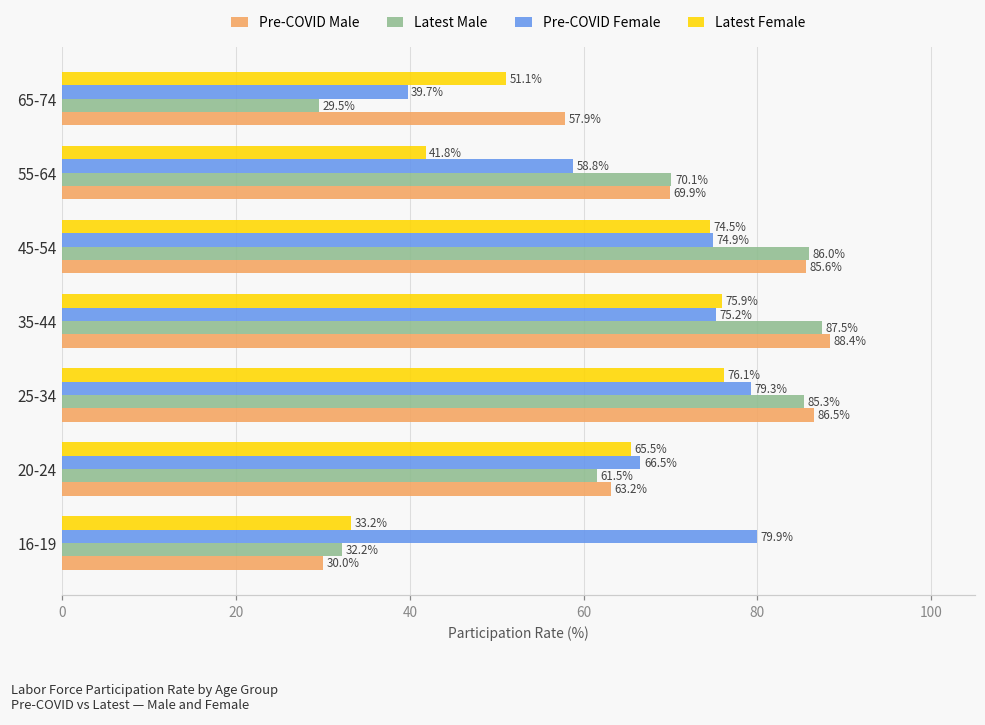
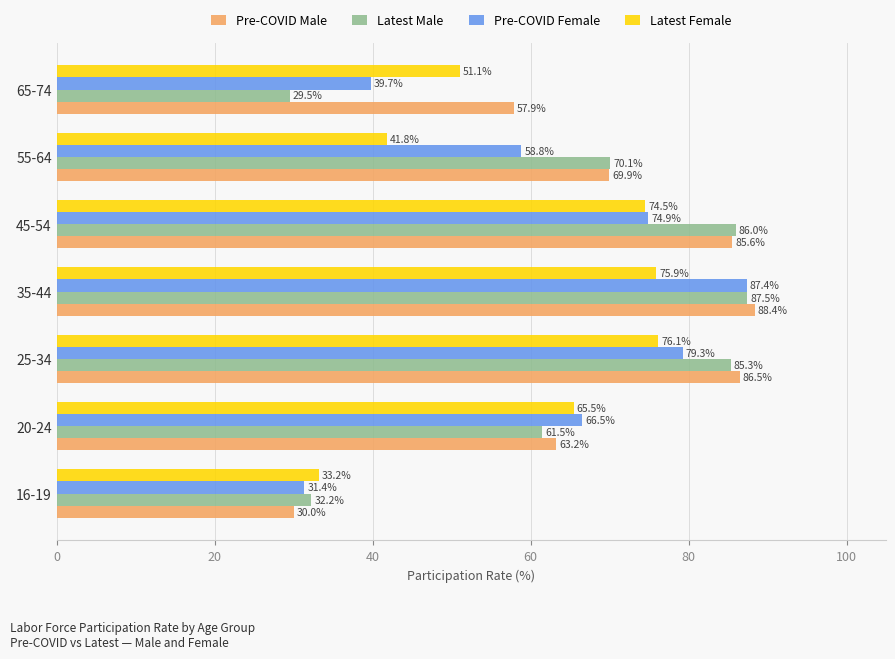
Pre-COVID Female, 35-44: 75.2% -> 87.4%
Pre-COVID Female, 16-19: 79.9% -> 31.4%
